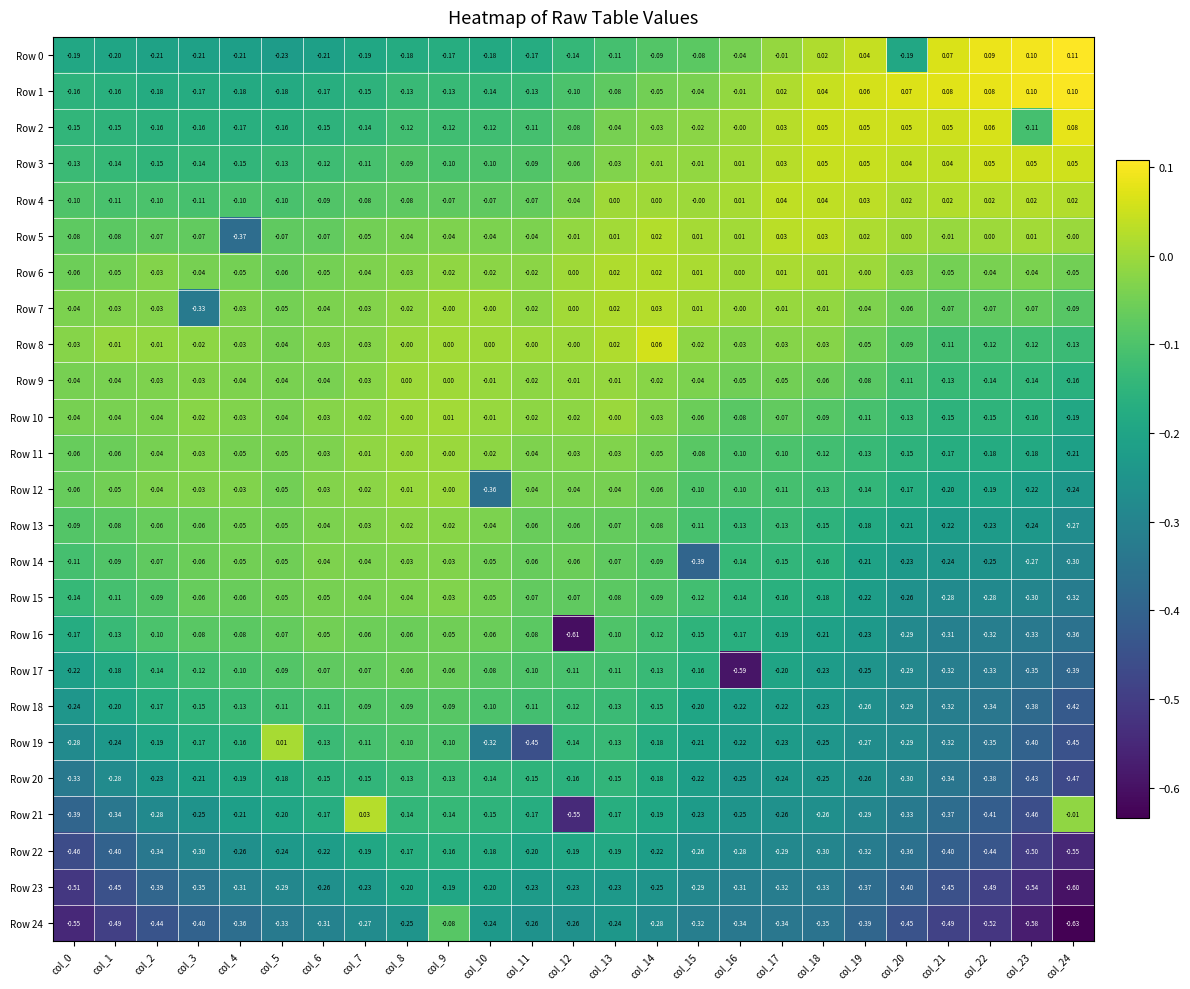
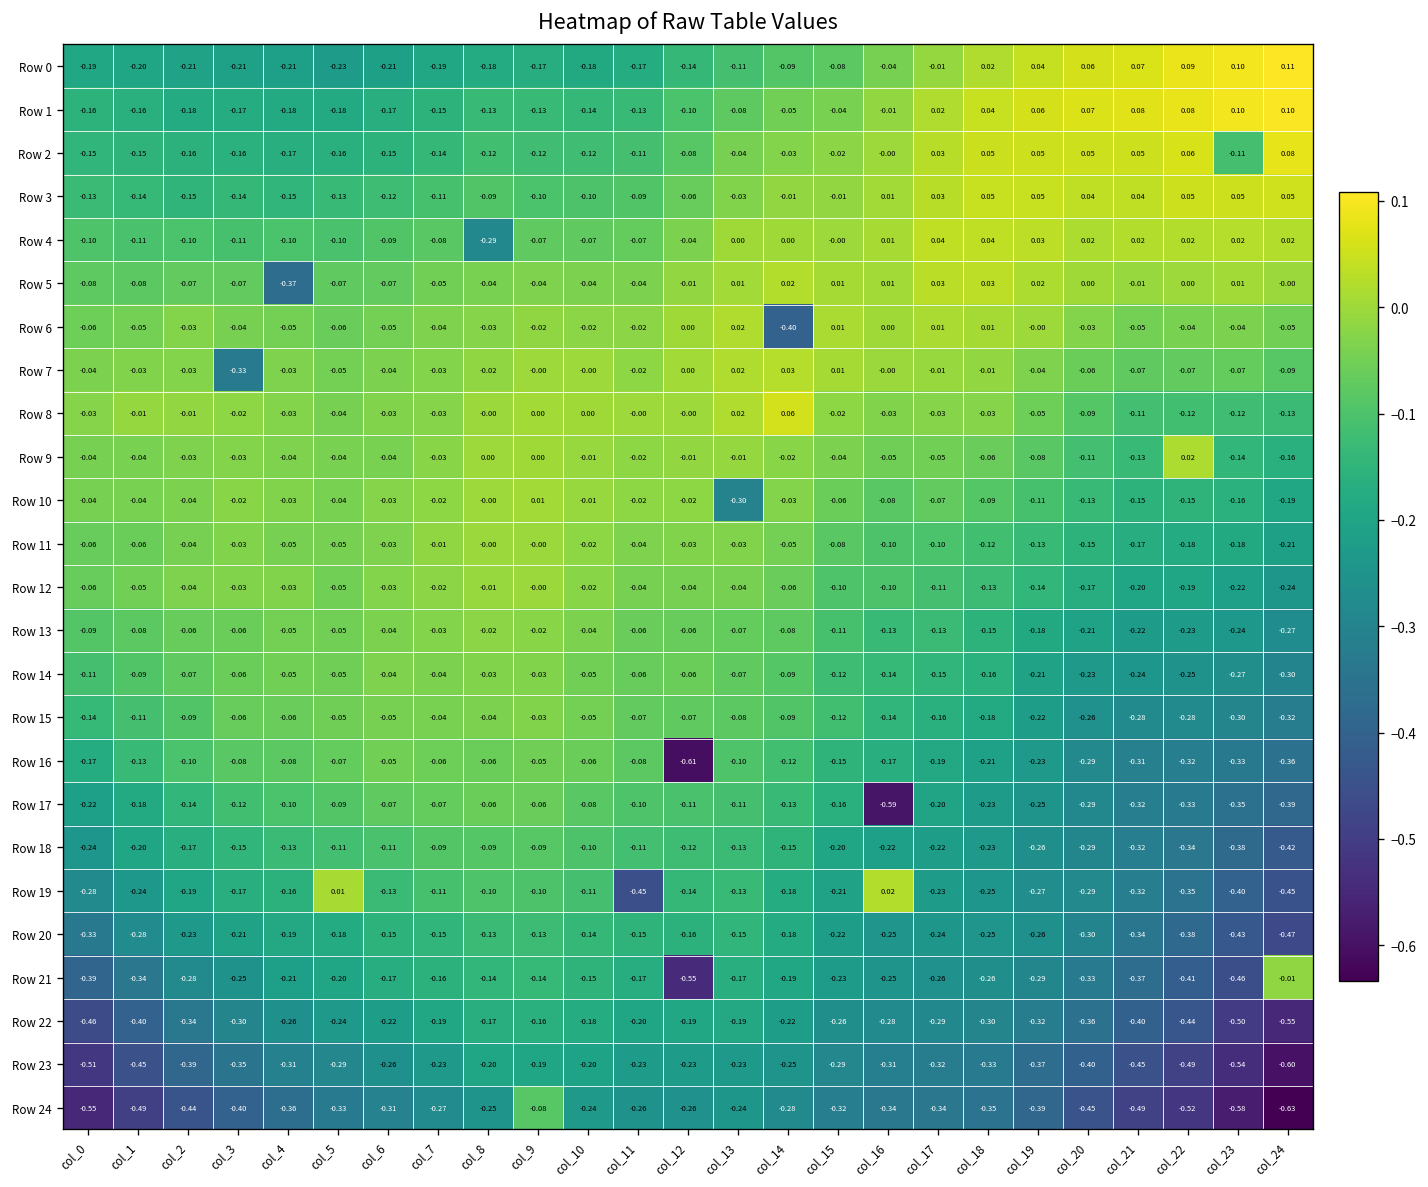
Row 0, col_20: -0.19 -> 0.06
Row 4, col_8: -0.08 -> -0.29
Row 6, col_14: 0.02 -> -0.40
Row 9, col_22: -0.14 -> 0.02
Row 10, col_13: -0.00 -> -0.30
Row 12, col_10: -0.36 -> -0.02
Row 14, col_15: -0.39 -> -0.12
Row 19, col_10: -0.32 -> -0.11
Row 19, col_16: -0.22 -> 0.02
Row 21, col_7: 0.03 -> -0.16
